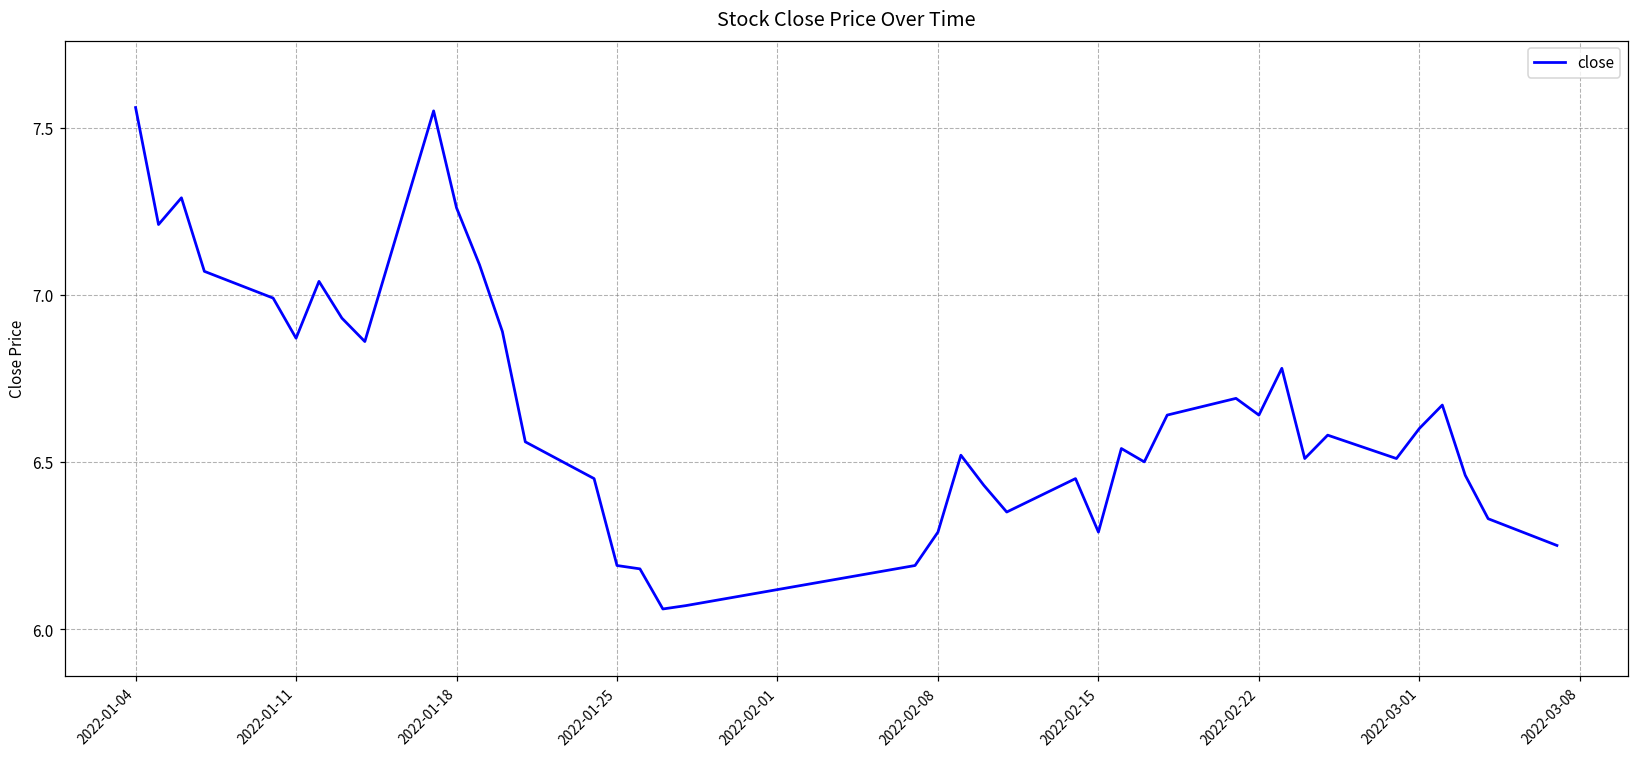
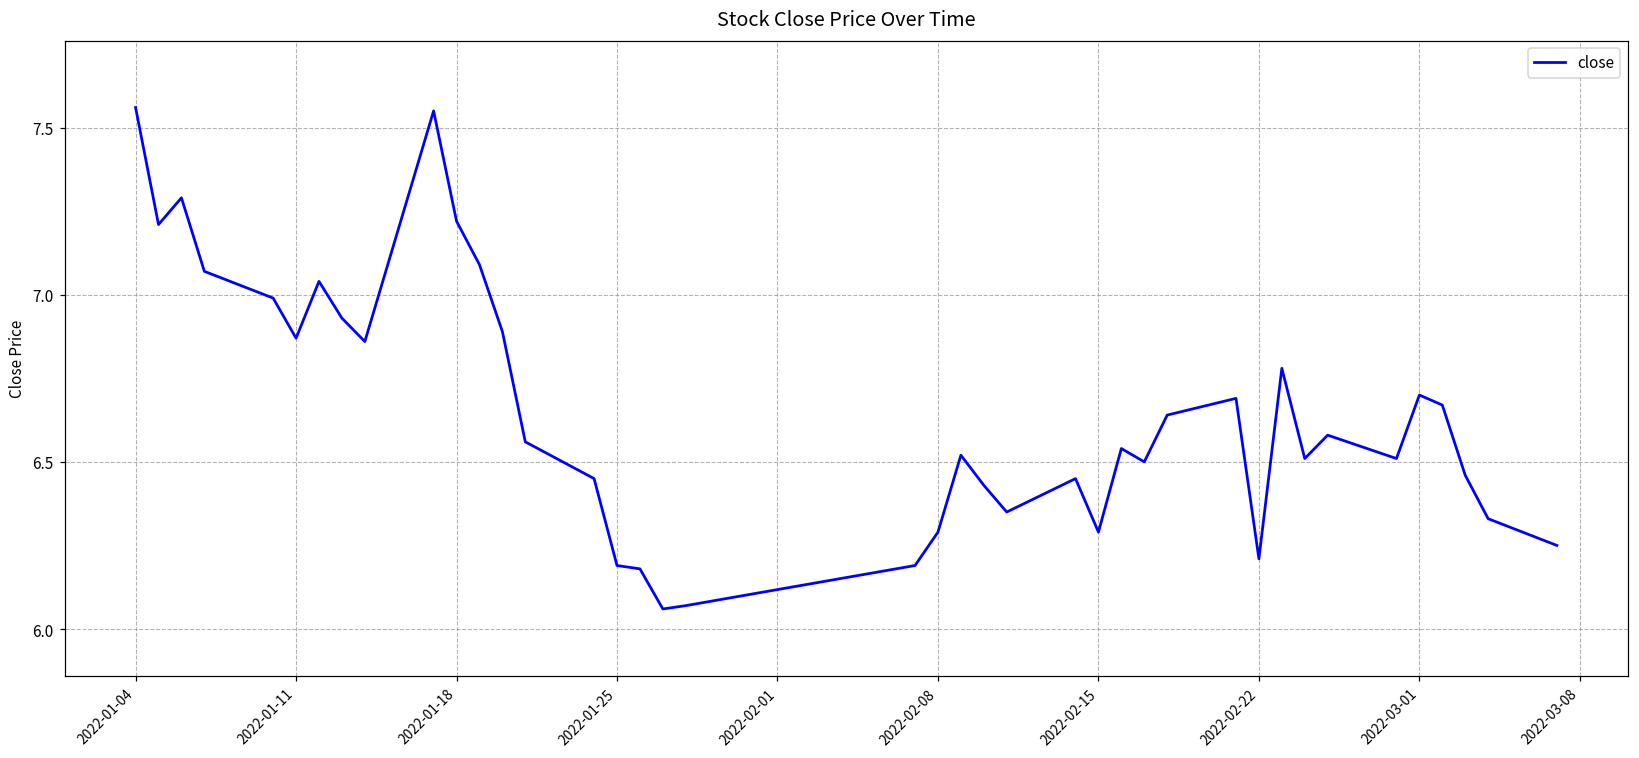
2022-01-18: 7.26 -> 7.22
2022-02-22: 6.64 -> 6.21
2022-03-01: 6.6 -> 6.7
